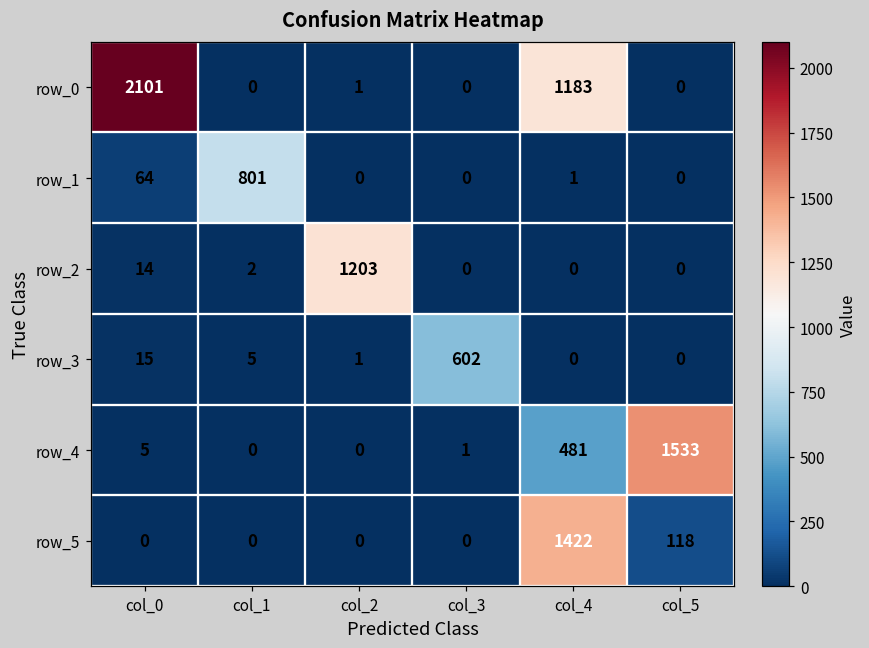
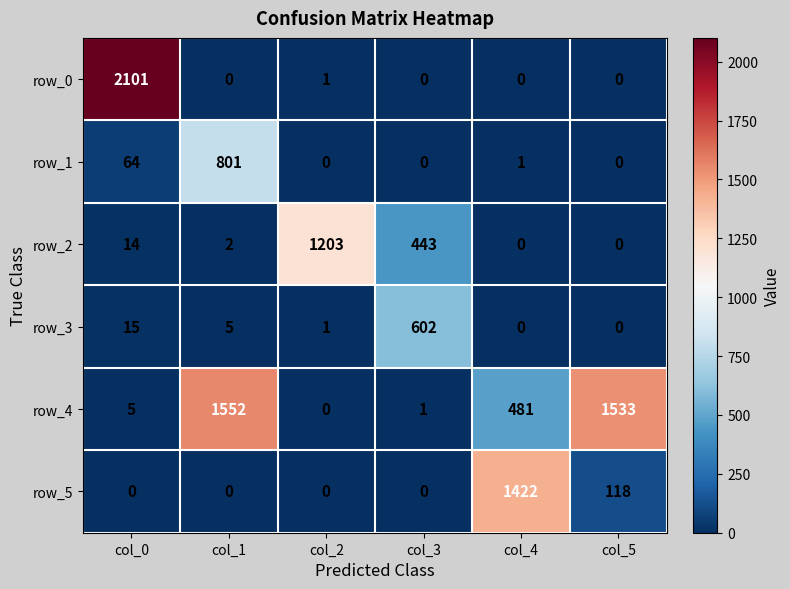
row_0, col_4: 1183 -> 0
row_2, col_3: 0 -> 443
row_4, col_1: 0 -> 1552
